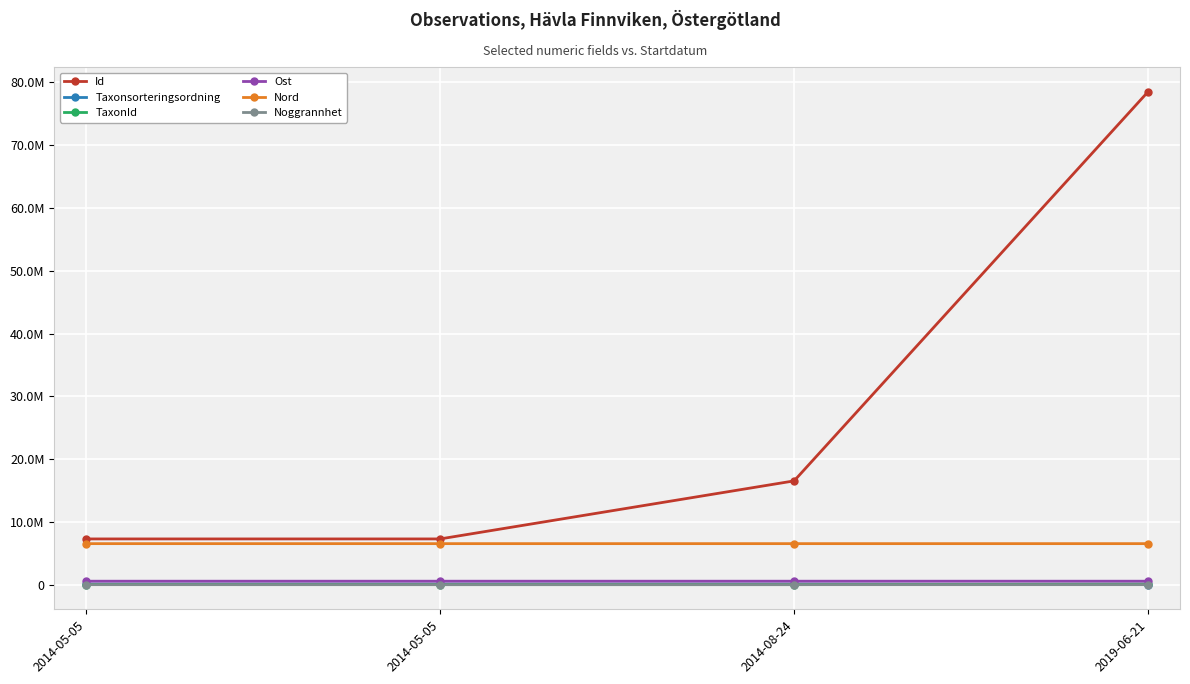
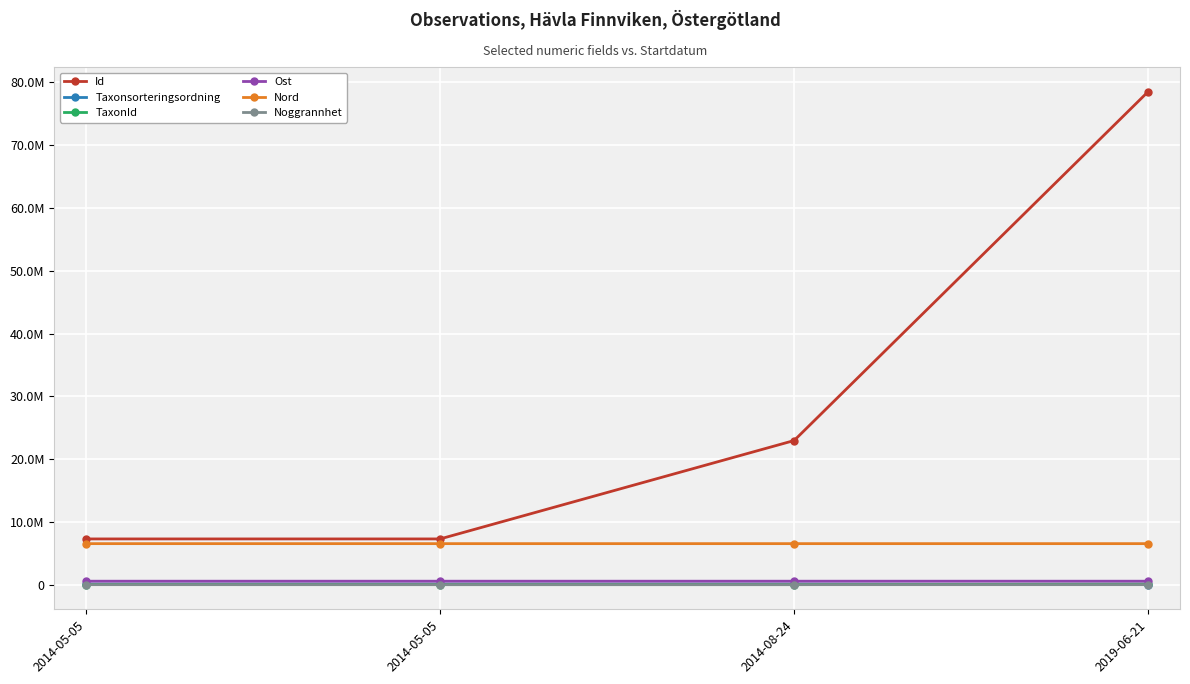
Id, 2014-08-24: 17000000 -> 23000000
